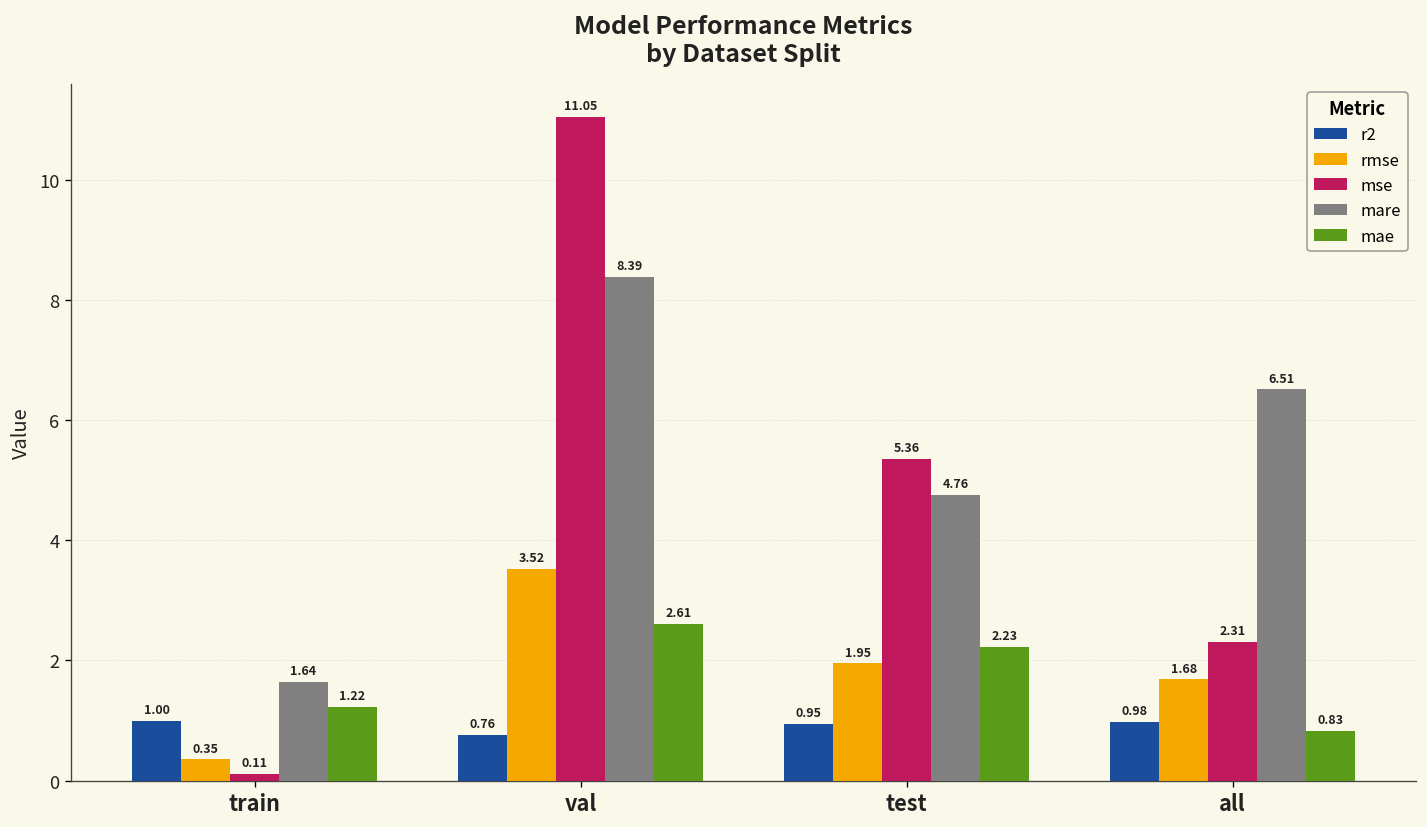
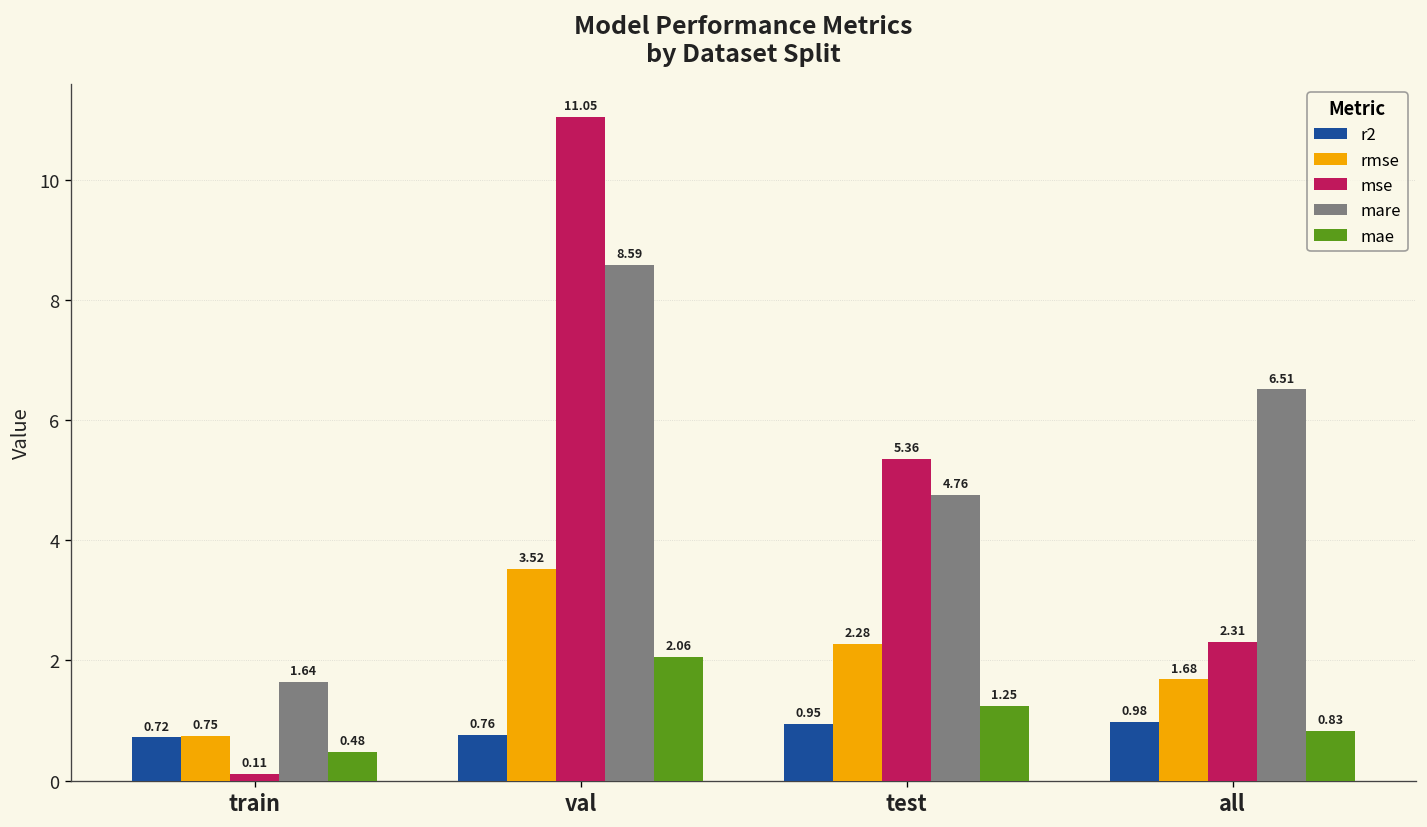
r2, train: 1.00 -> 0.72
rmse, train: 0.35 -> 0.75
mae, train: 1.22 -> 0.48
mare, val: 8.39 -> 8.59
mae, val: 2.61 -> 2.06
rmse, test: 1.95 -> 2.28
mae, test: 2.23 -> 1.25
